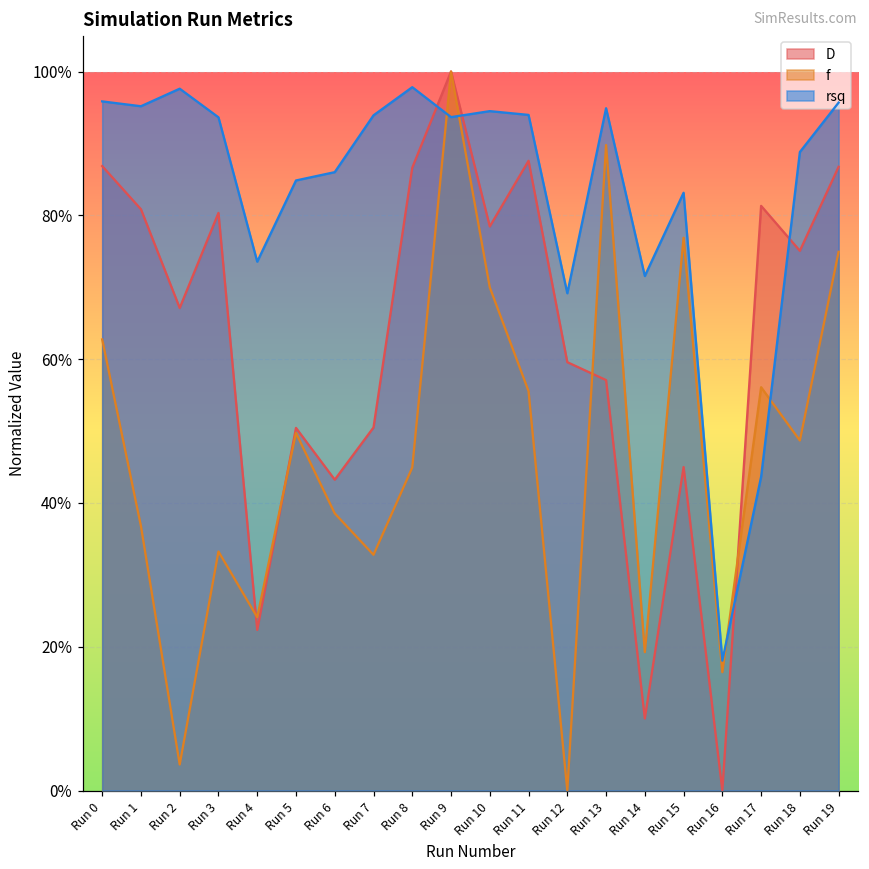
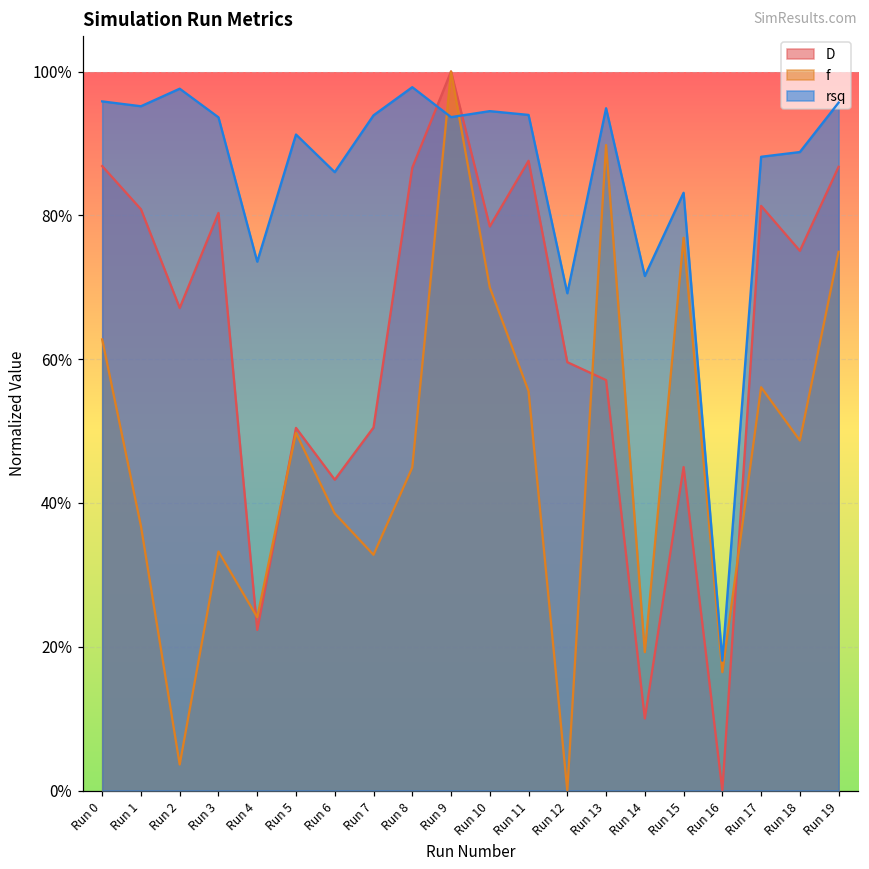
rsq, Run 5: 85% -> 91%
rsq, Run 17: 44% -> 88%
